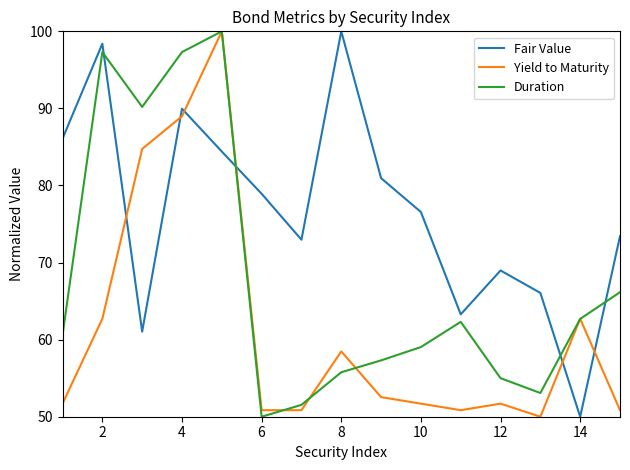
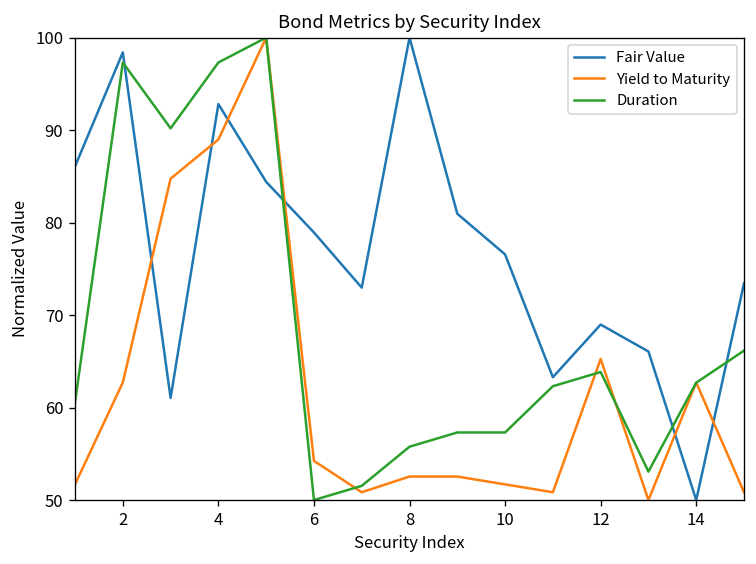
Fair Value, 4: 90 -> 93
Yield to Maturity, 6: 51 -> 54
Yield to Maturity, 8: 58 -> 53
Duration, 10: 59 -> 57
Yield to Maturity, 12: 52 -> 65
Duration, 12: 55 -> 64
